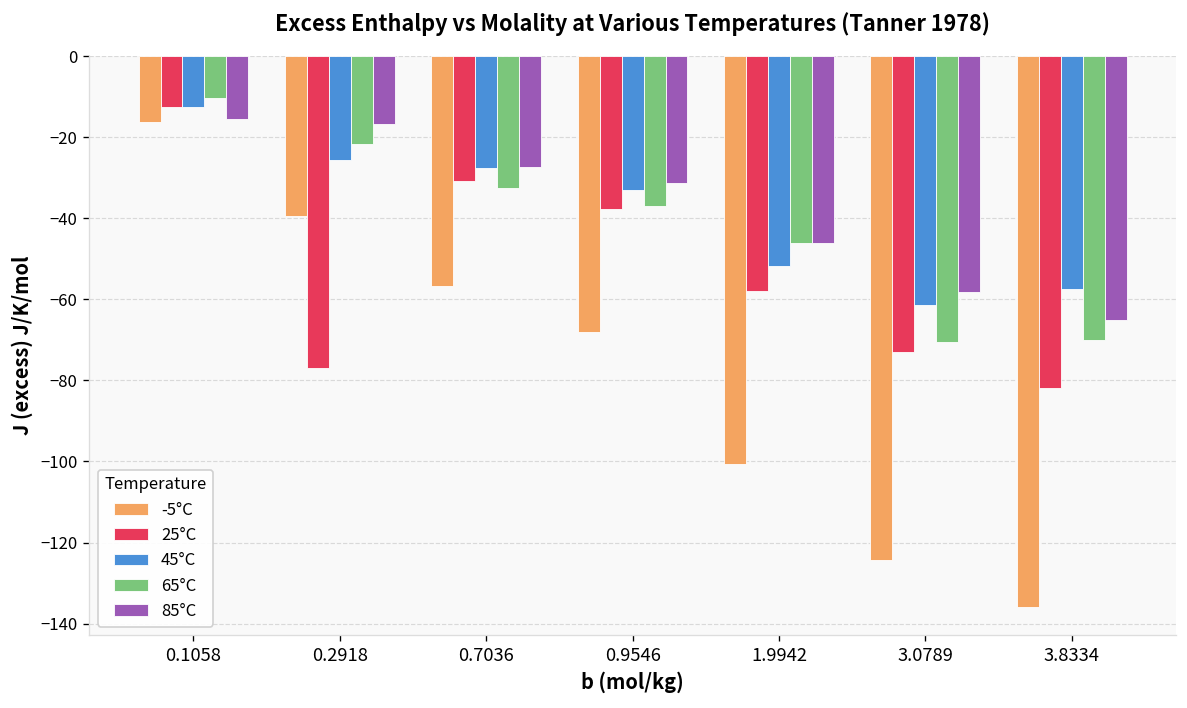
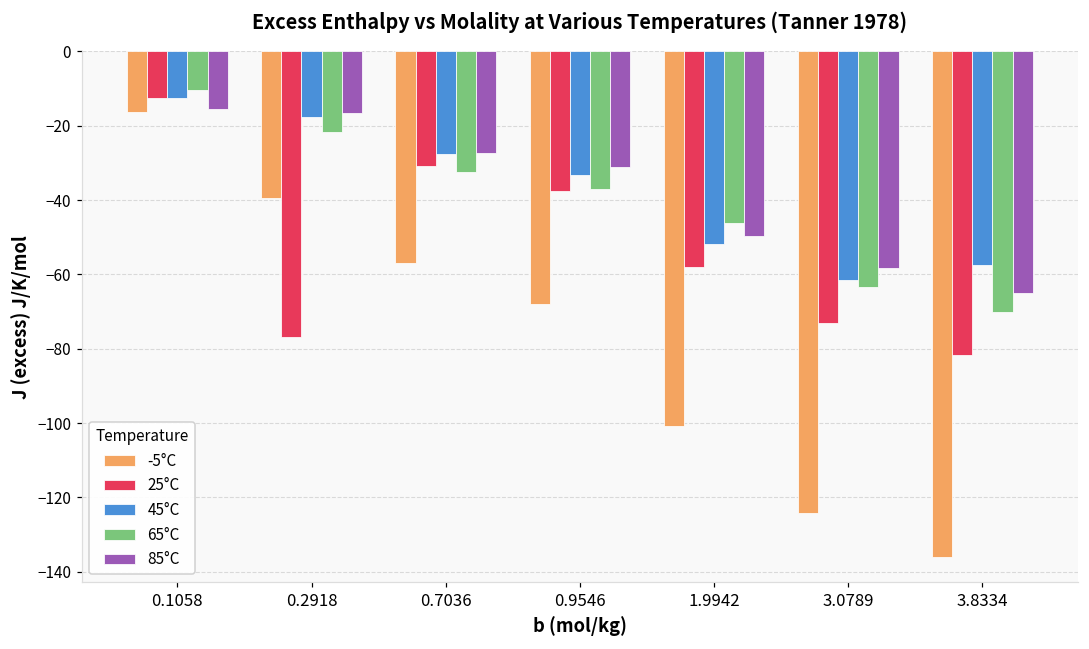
45°C, 0.2918: -26 -> -18
85°C, 1.9942: -46 -> -50
65°C, 3.0789: -70 -> -63
